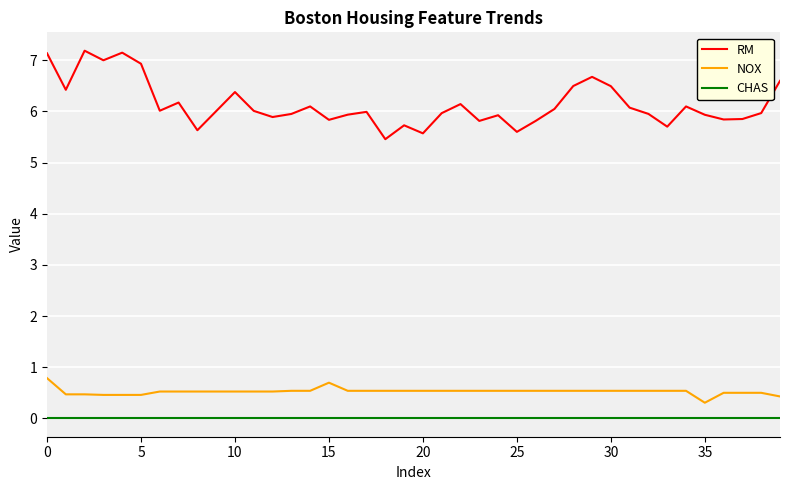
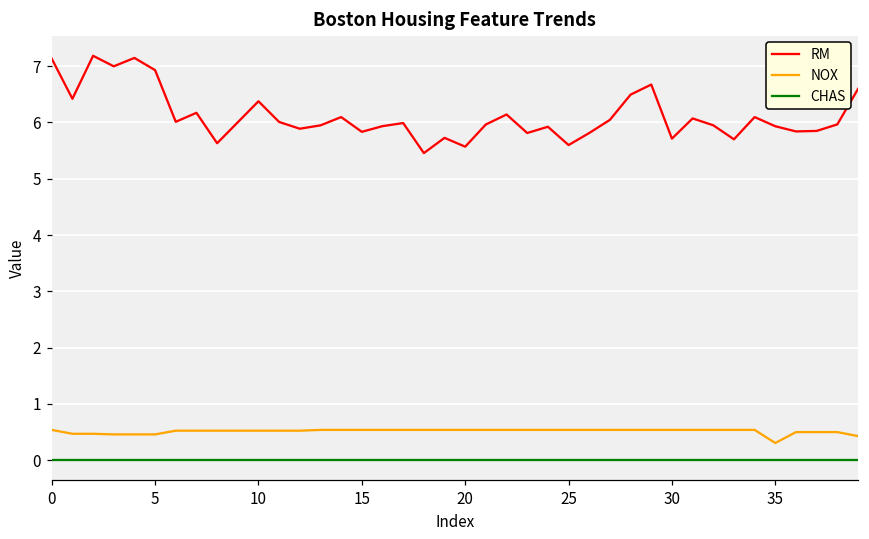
NOX, 0: 0.8 -> 0.5
NOX, 15: 0.7 -> 0.5
RM, 30: 6.5 -> 5.7
